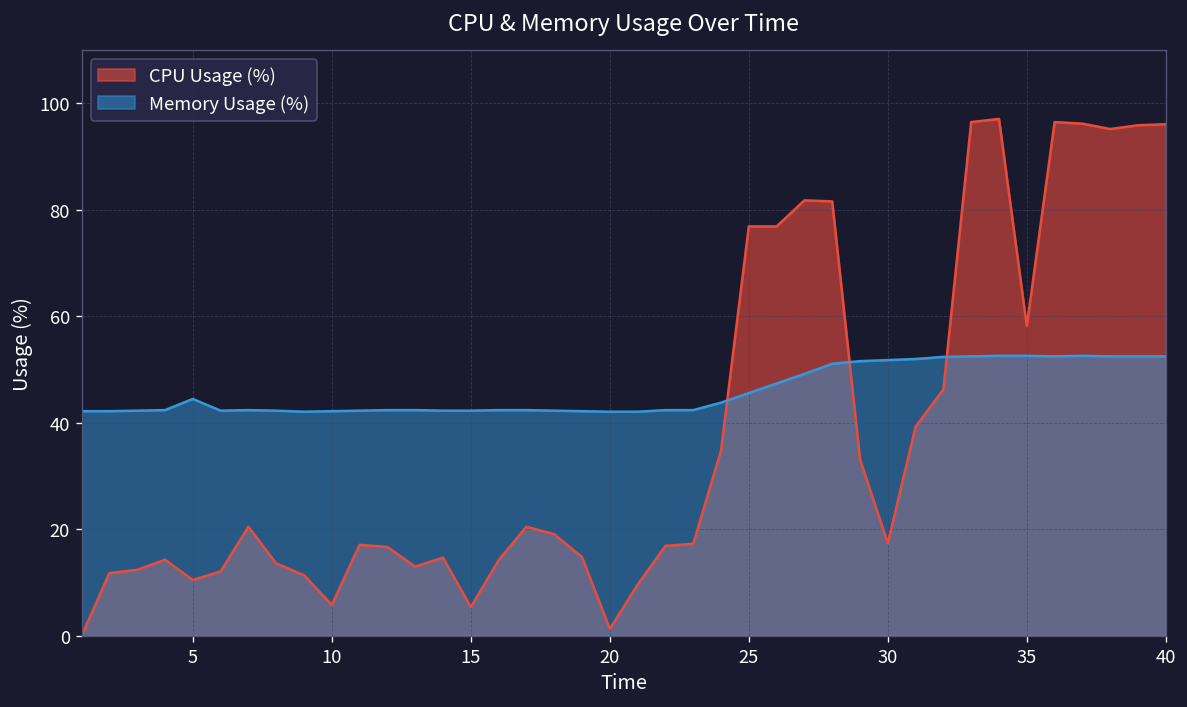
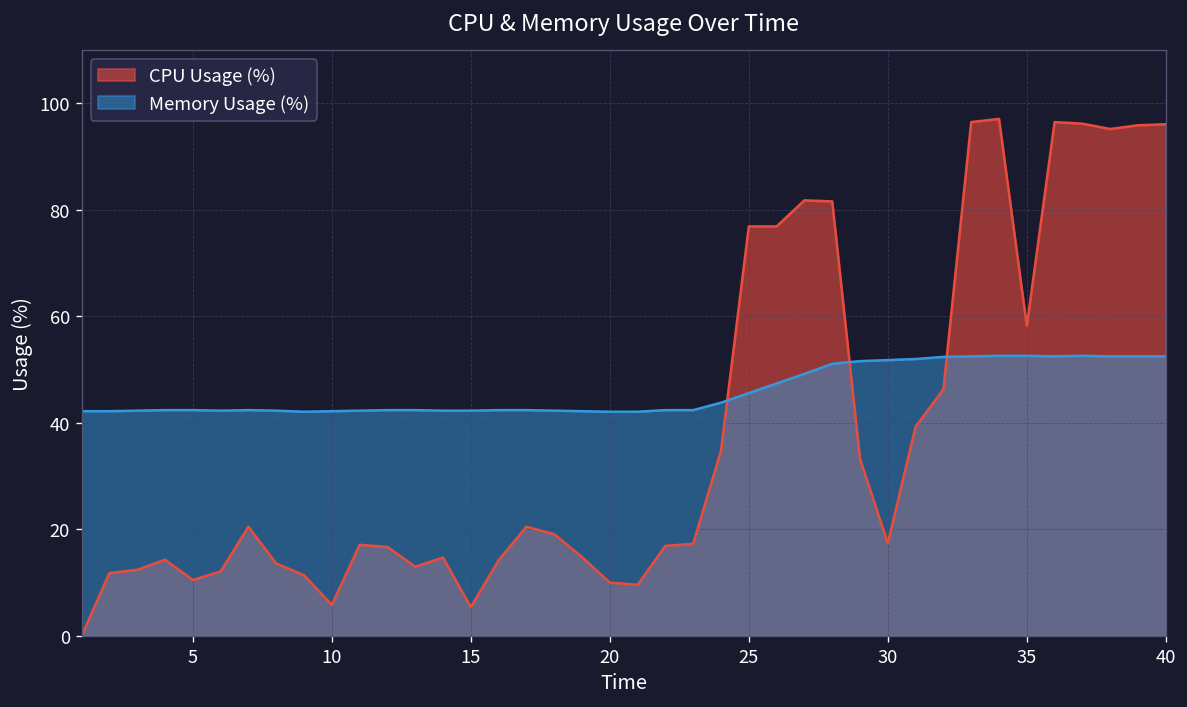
Memory Usage (%), 5: 45 -> 42
CPU Usage (%), 20: 1 -> 10
